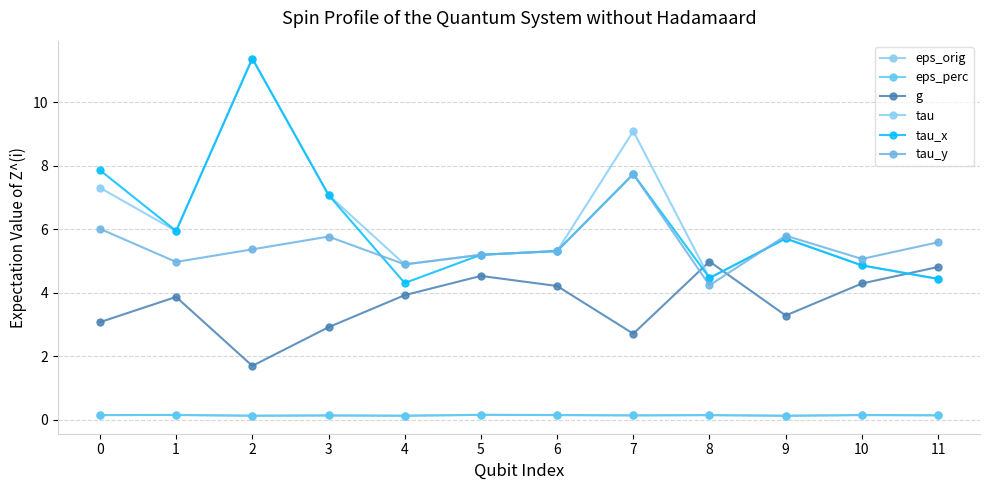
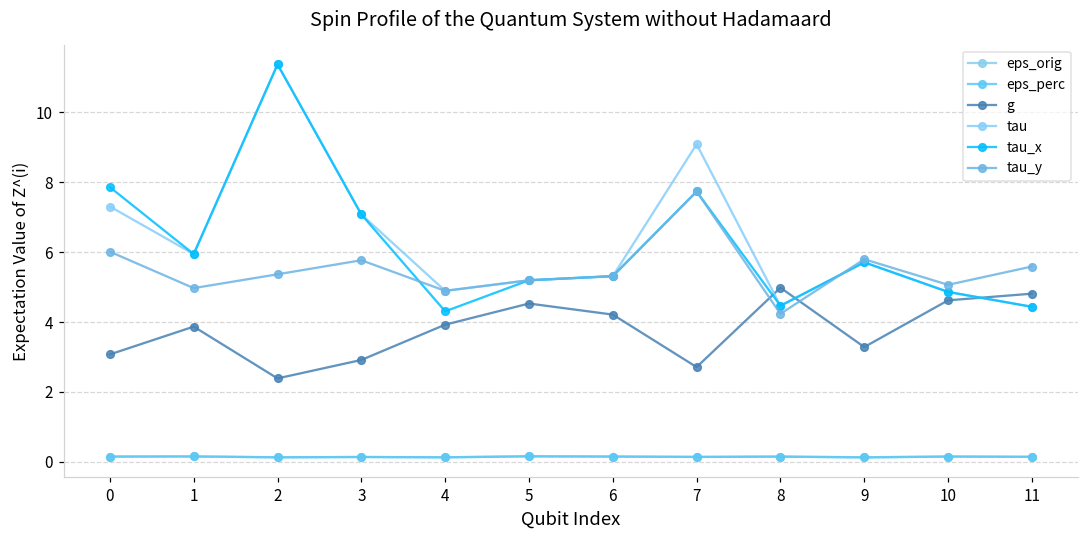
g, 2: 1.7 -> 2.4
g, 10: 4.3 -> 4.6
